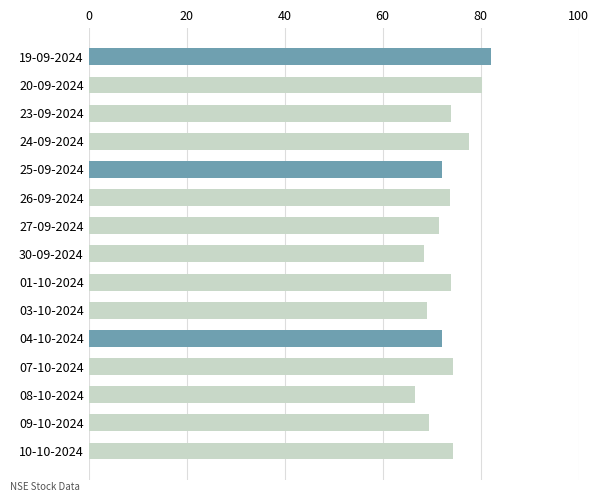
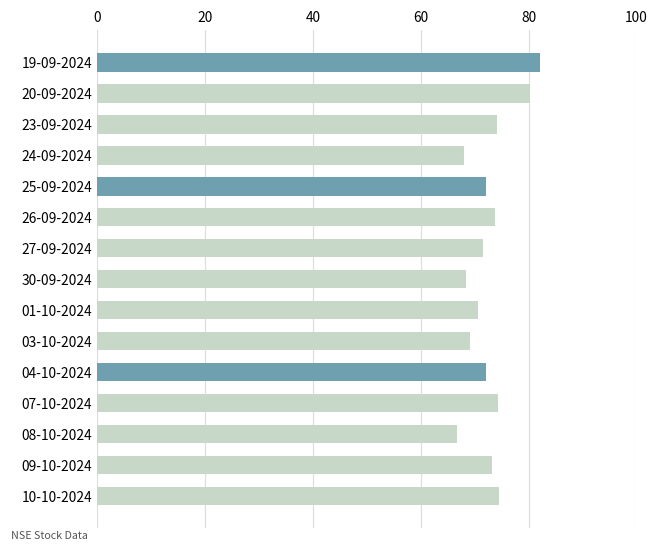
24-09-2024: 78 -> 68
01-10-2024: 74 -> 71
09-10-2024: 70 -> 73
